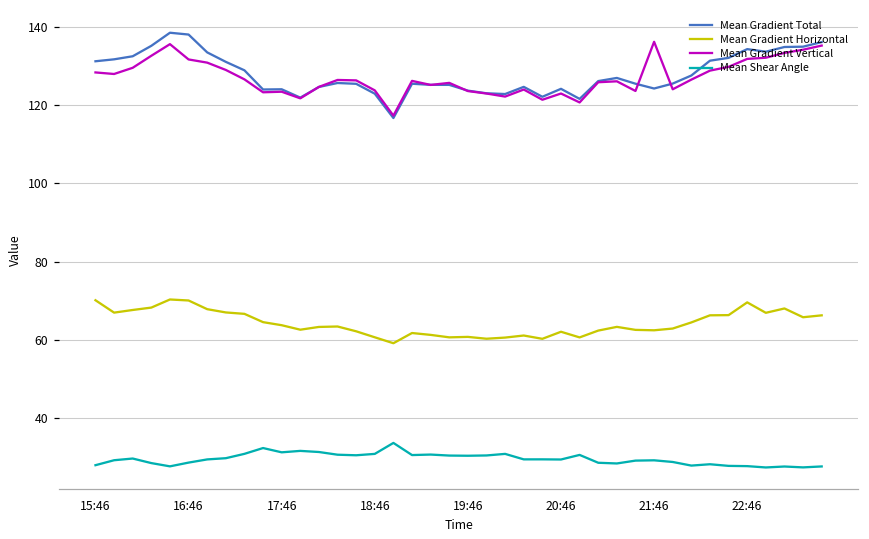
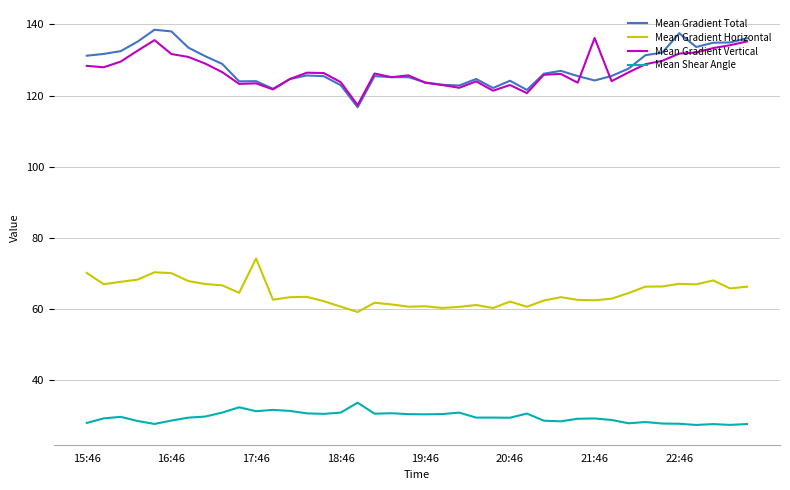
Mean Gradient Horizontal, 17:46: 64 -> 74
Mean Gradient Total, 22:46: 134 -> 138
Mean Gradient Horizontal, 22:46: 70 -> 67
